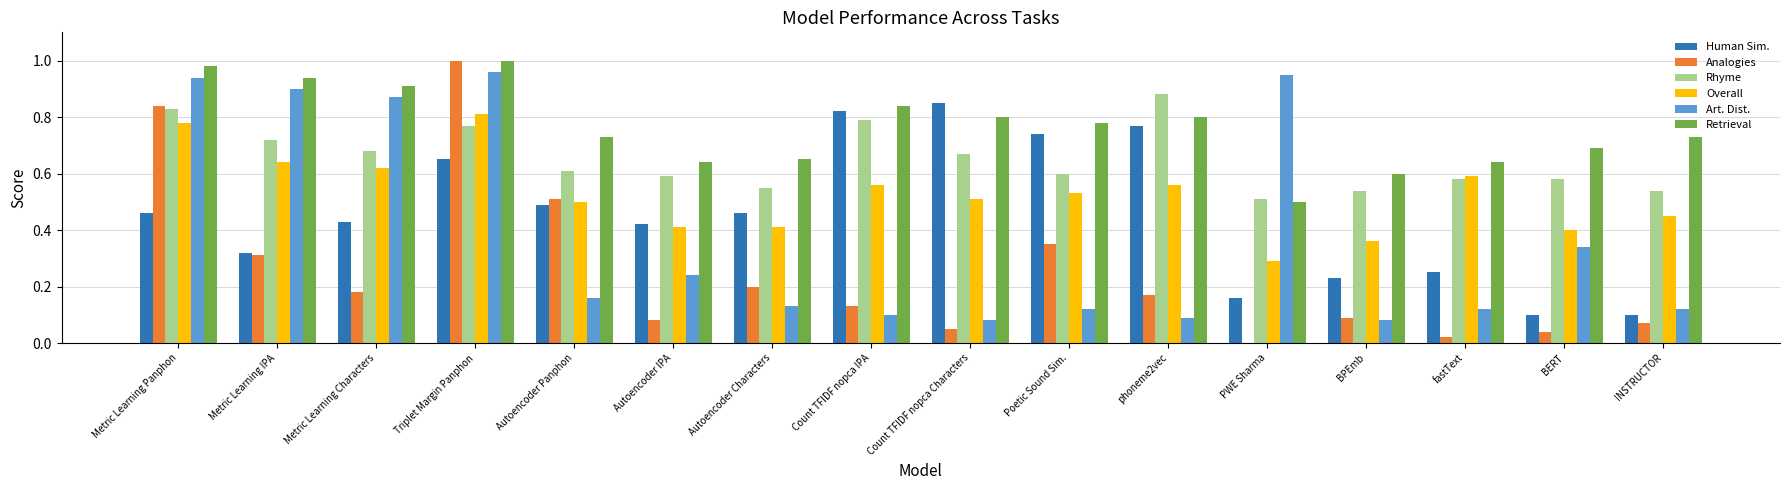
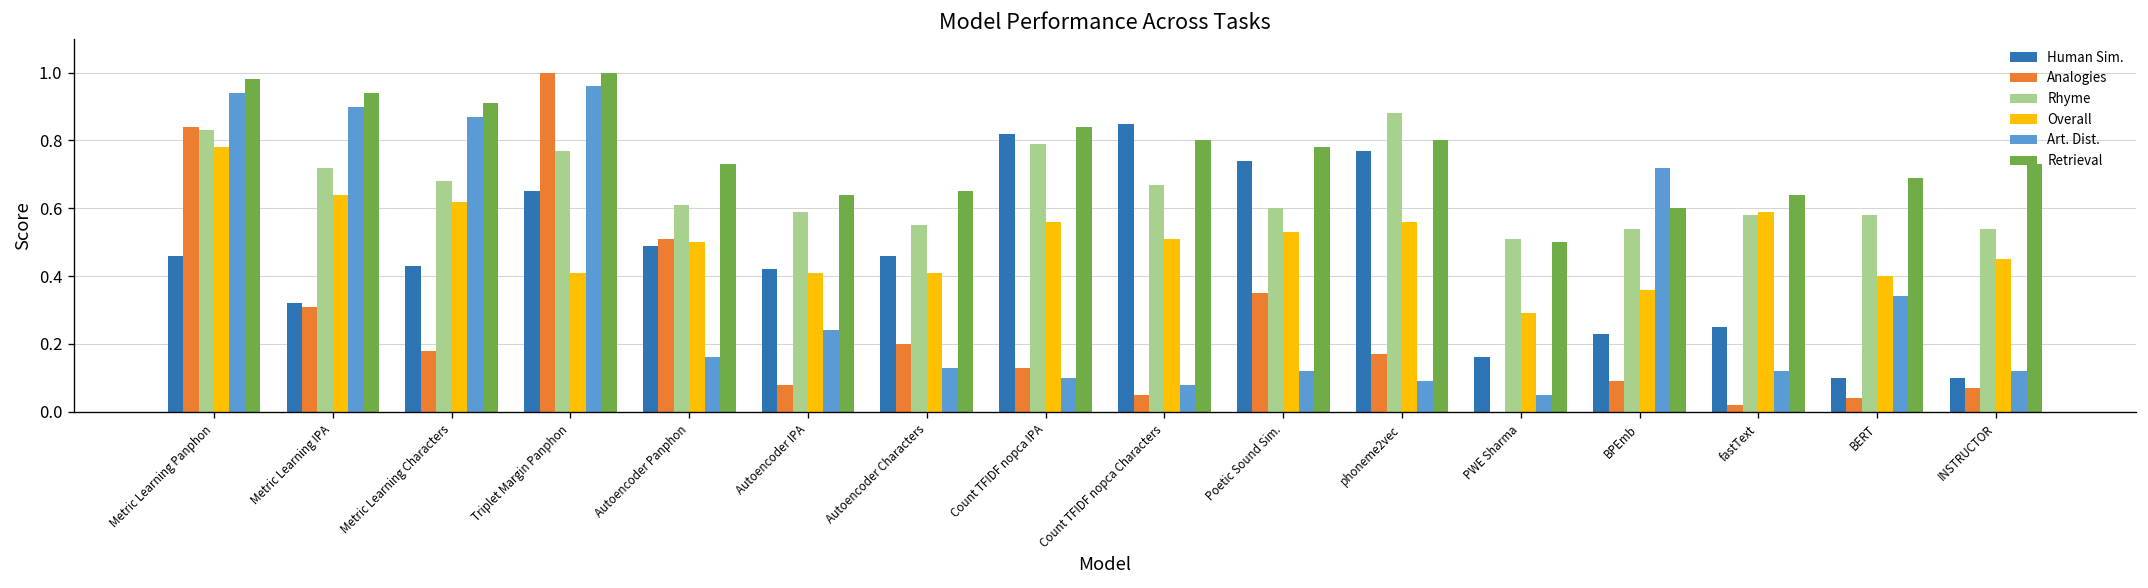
Overall, Triplet Margin Panphon: 0.81 -> 0.41
Art. Dist., PWE Sharma: 0.95 -> 0.05
Art. Dist., BPEmb: 0.08 -> 0.72
